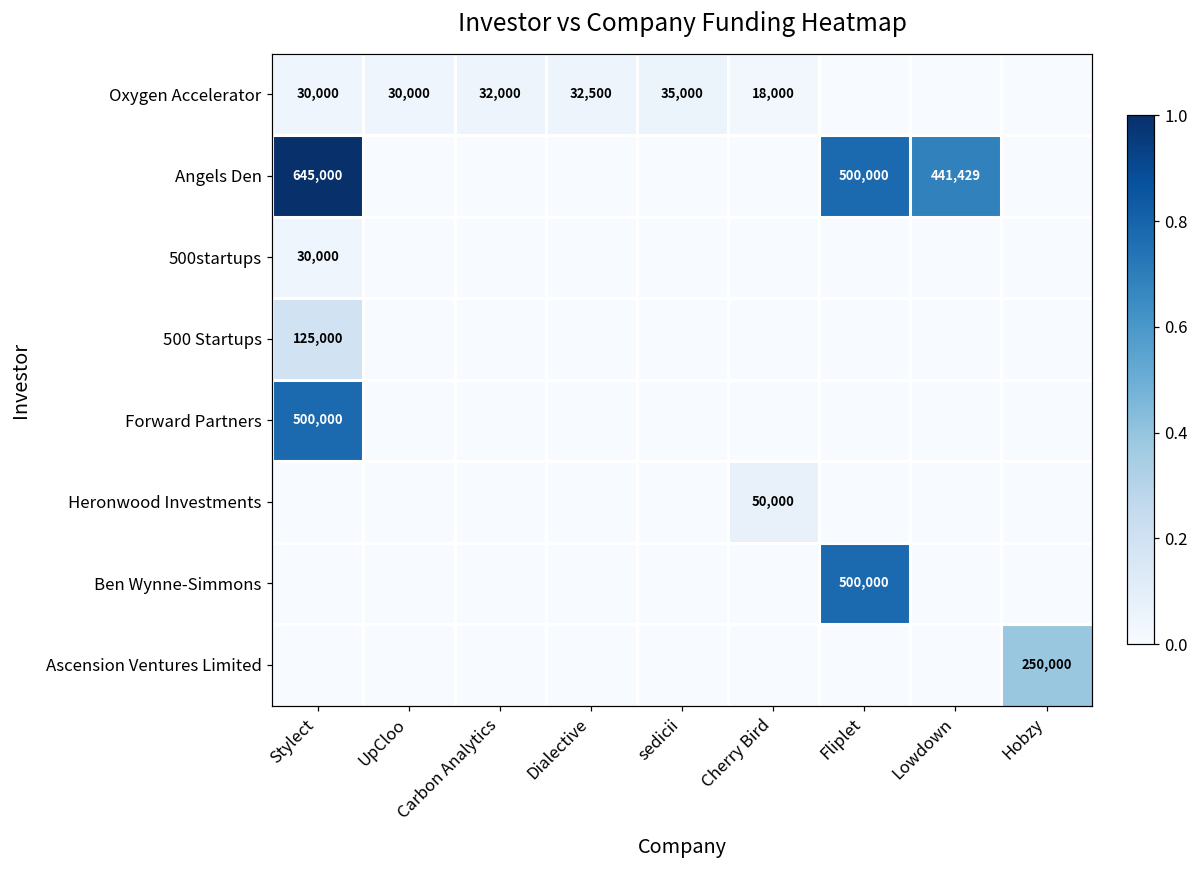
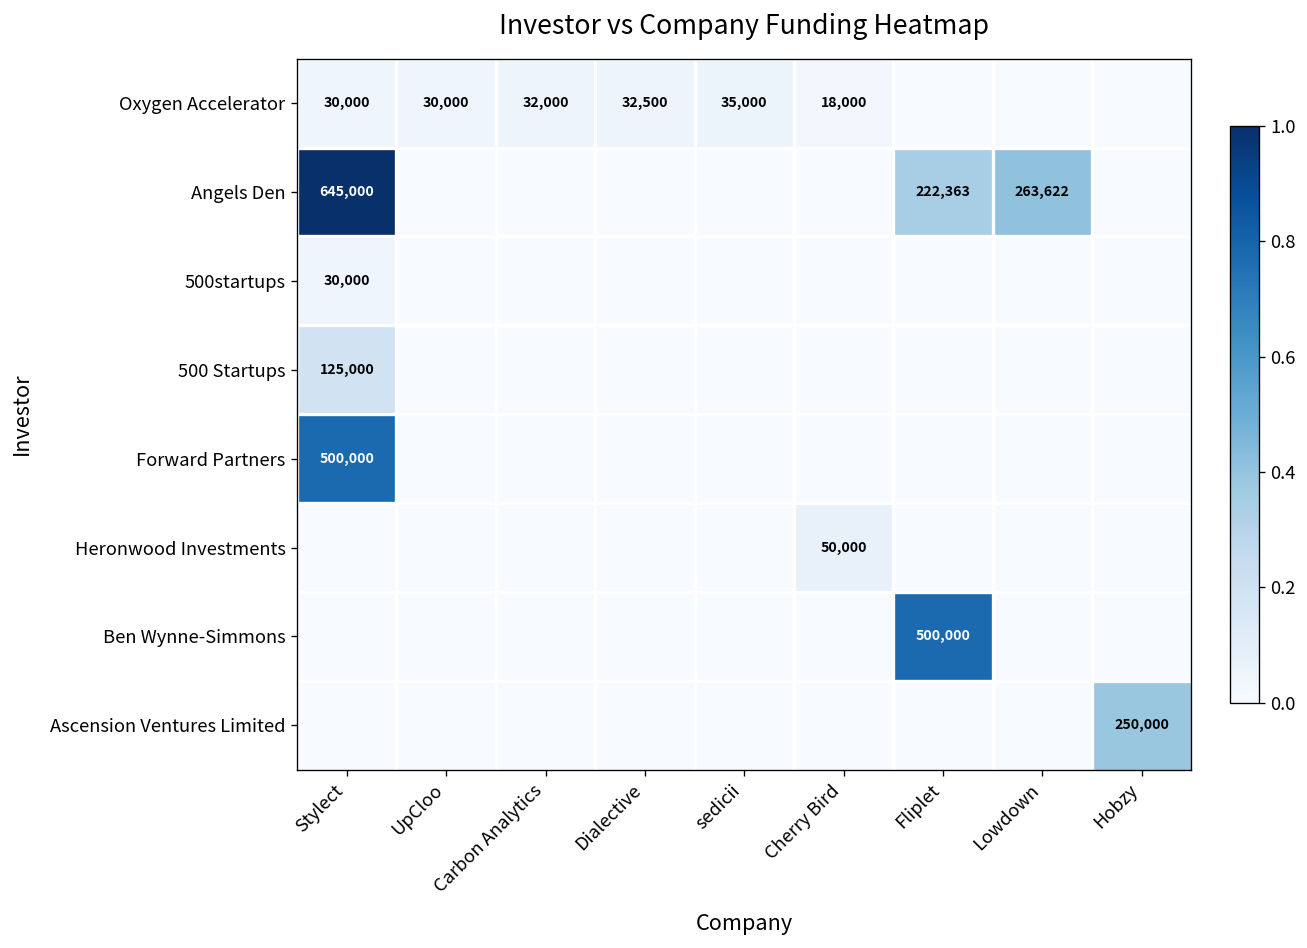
Angels Den, Fliplet: 500,000 -> 222,363
Angels Den, Lowdown: 441,429 -> 263,622
